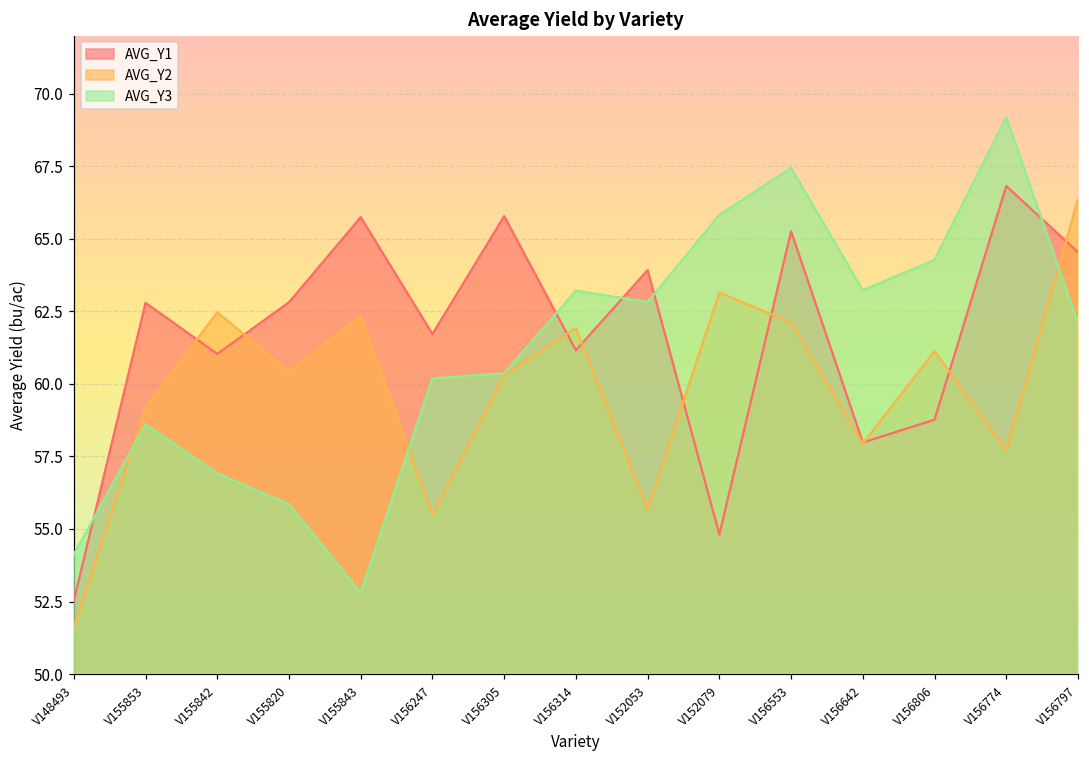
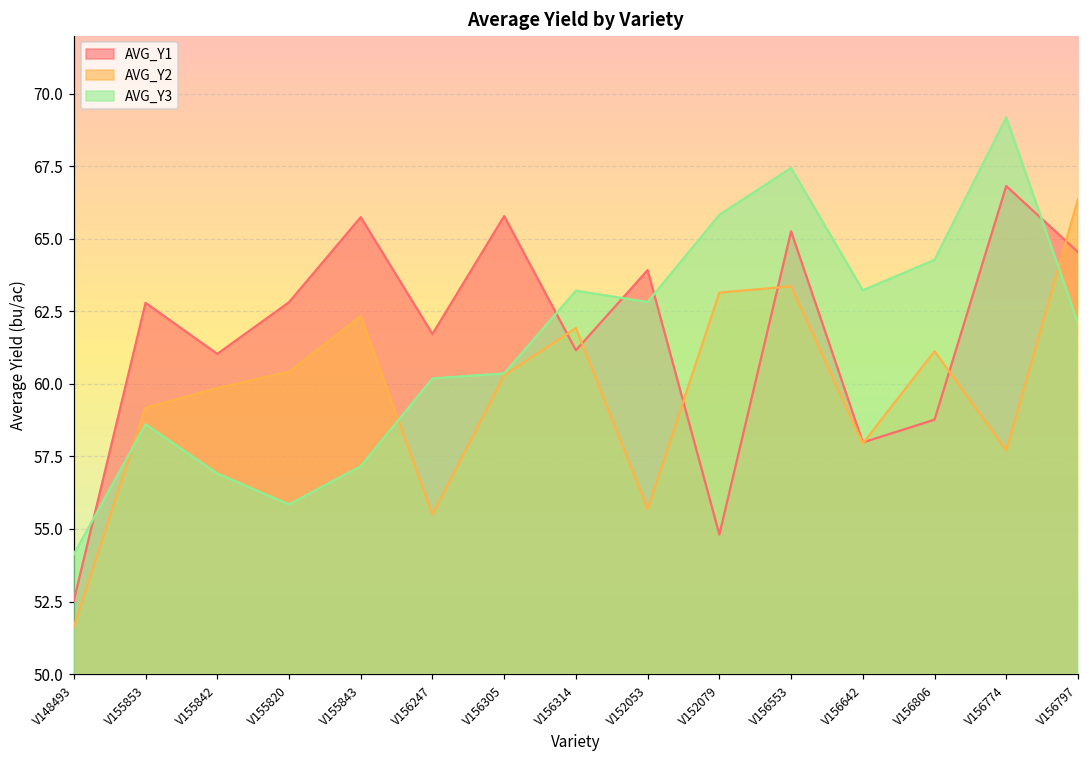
AVG_Y2, V155842: 62.5 -> 59.9
AVG_Y3, V155843: 52.8 -> 57.2
AVG_Y2, V156553: 62.1 -> 63.4
